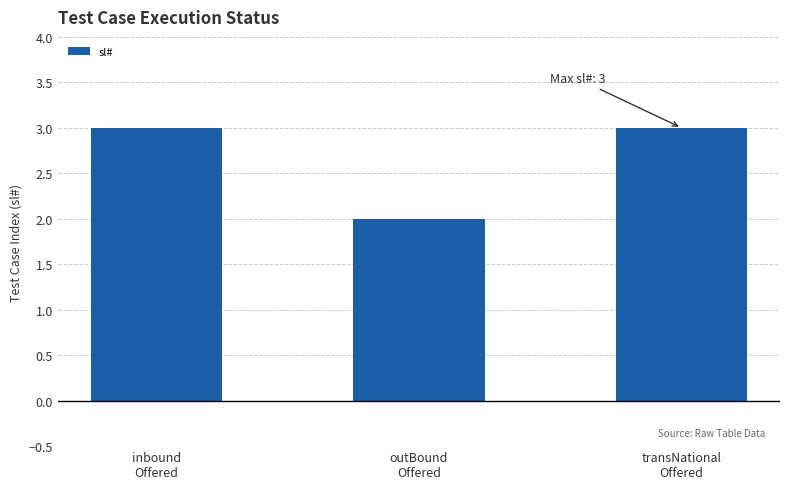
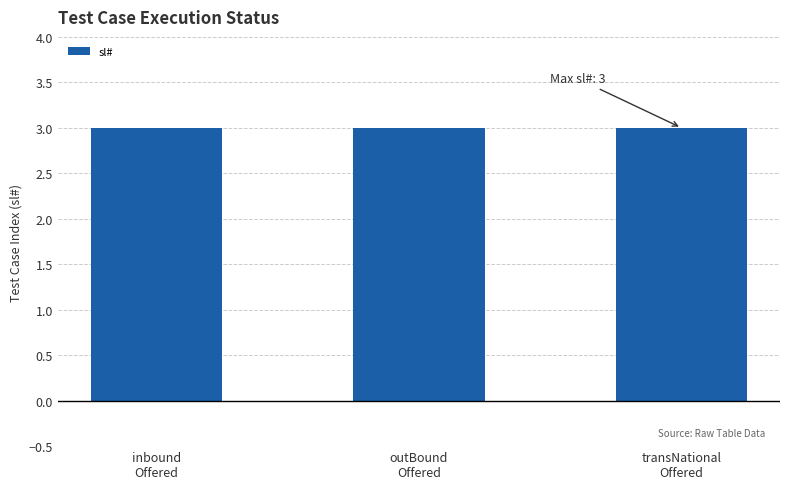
outBound Offered: 2 -> 3
